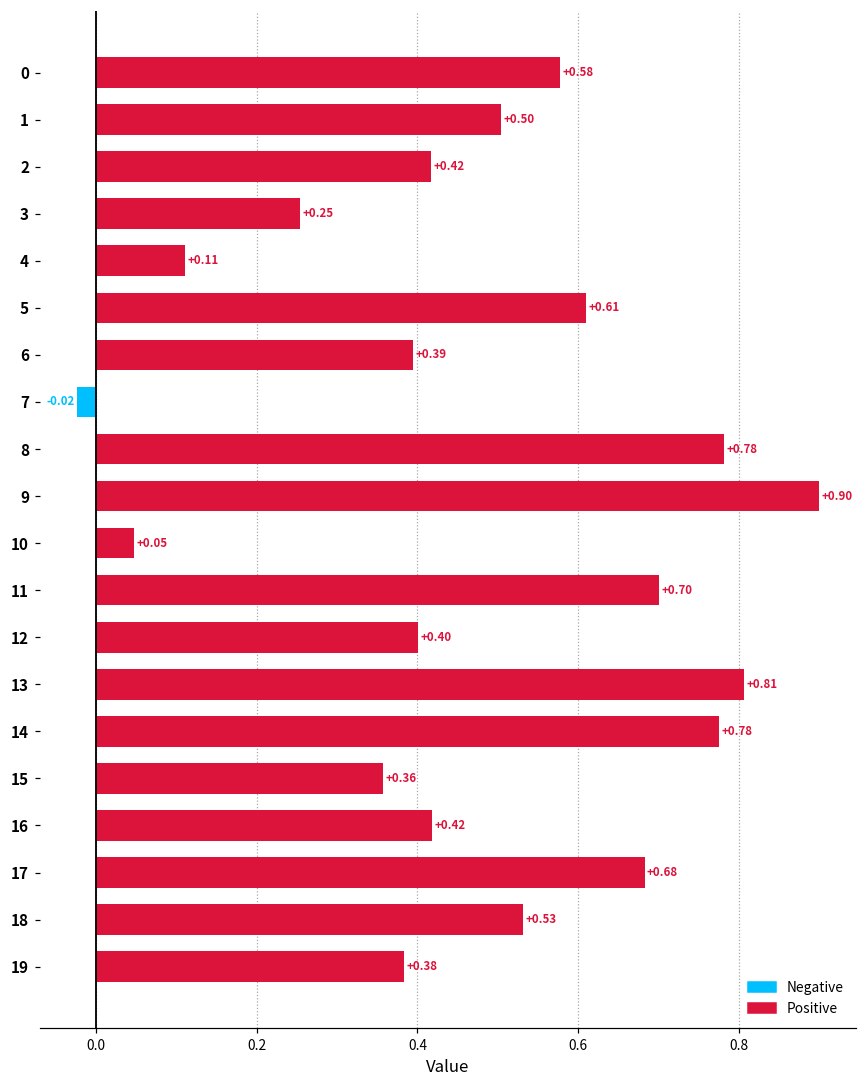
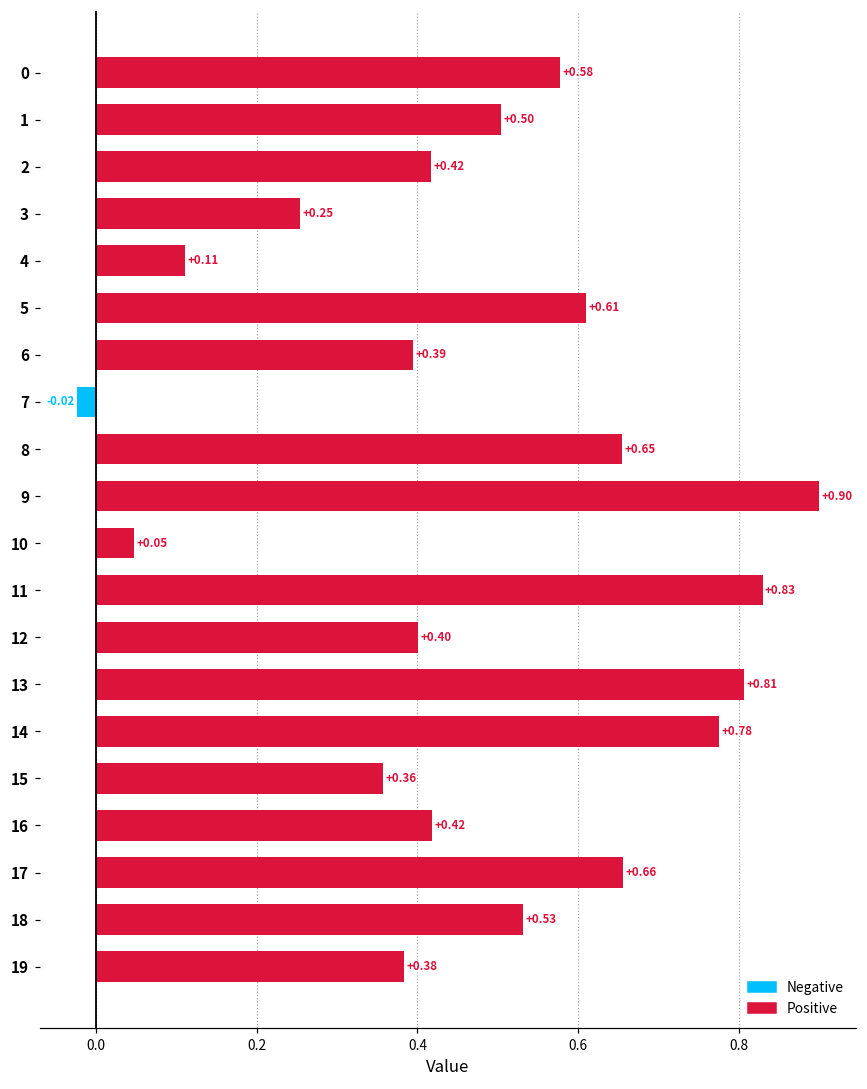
8: +0.78 -> +0.65
11: +0.70 -> +0.83
17: +0.68 -> +0.66
